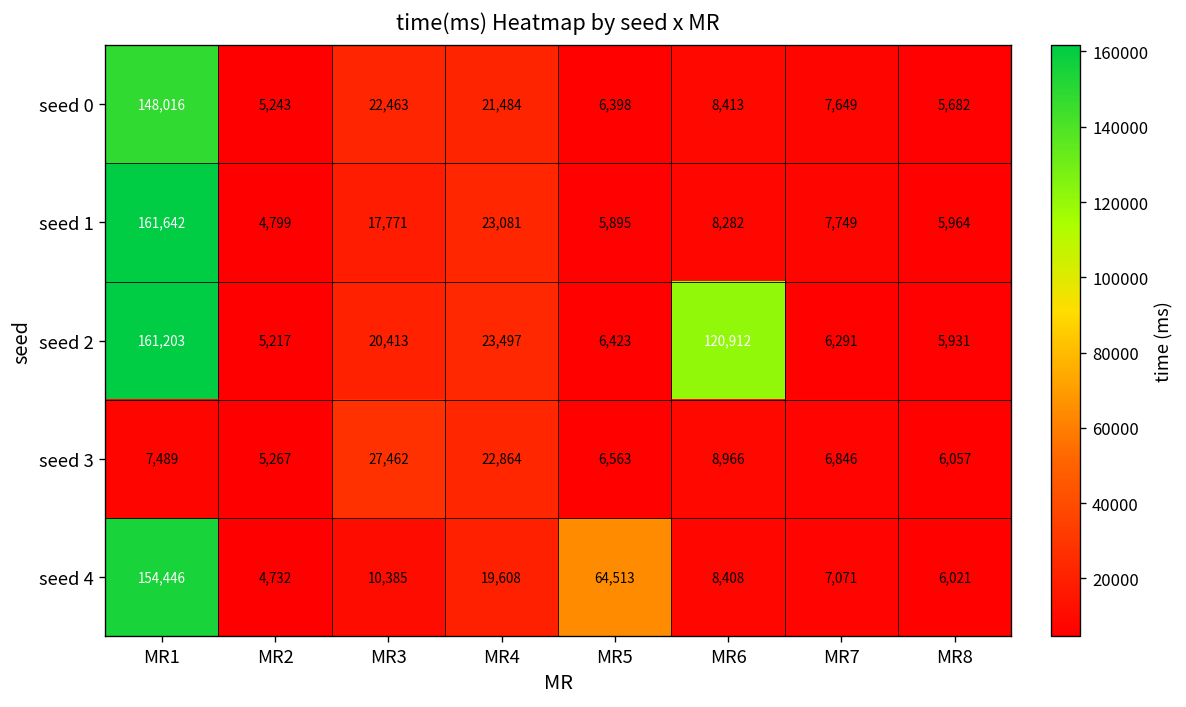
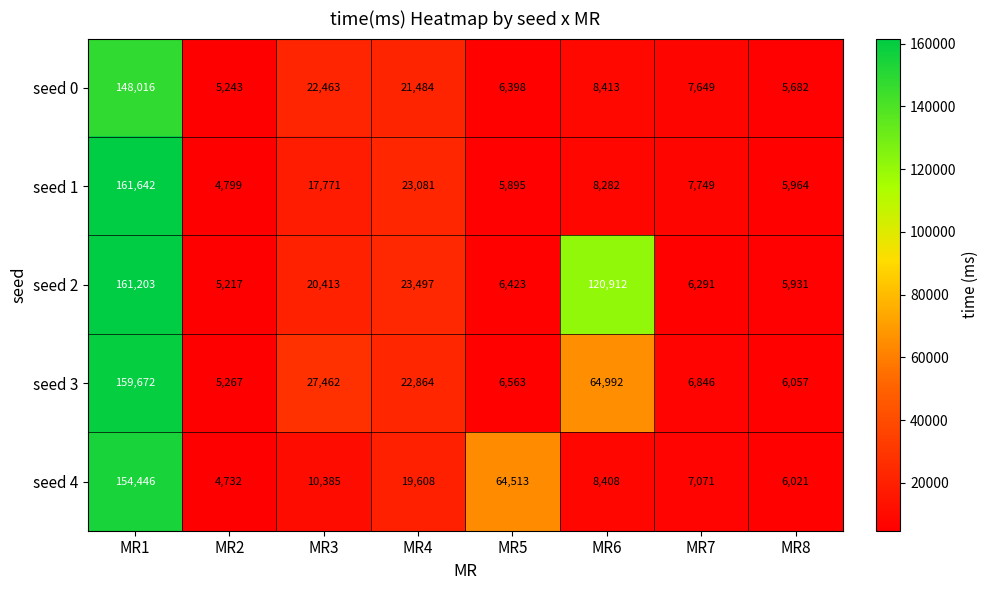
seed 3, MR1: 7,489 -> 159,672
seed 3, MR6: 8,966 -> 64,992
